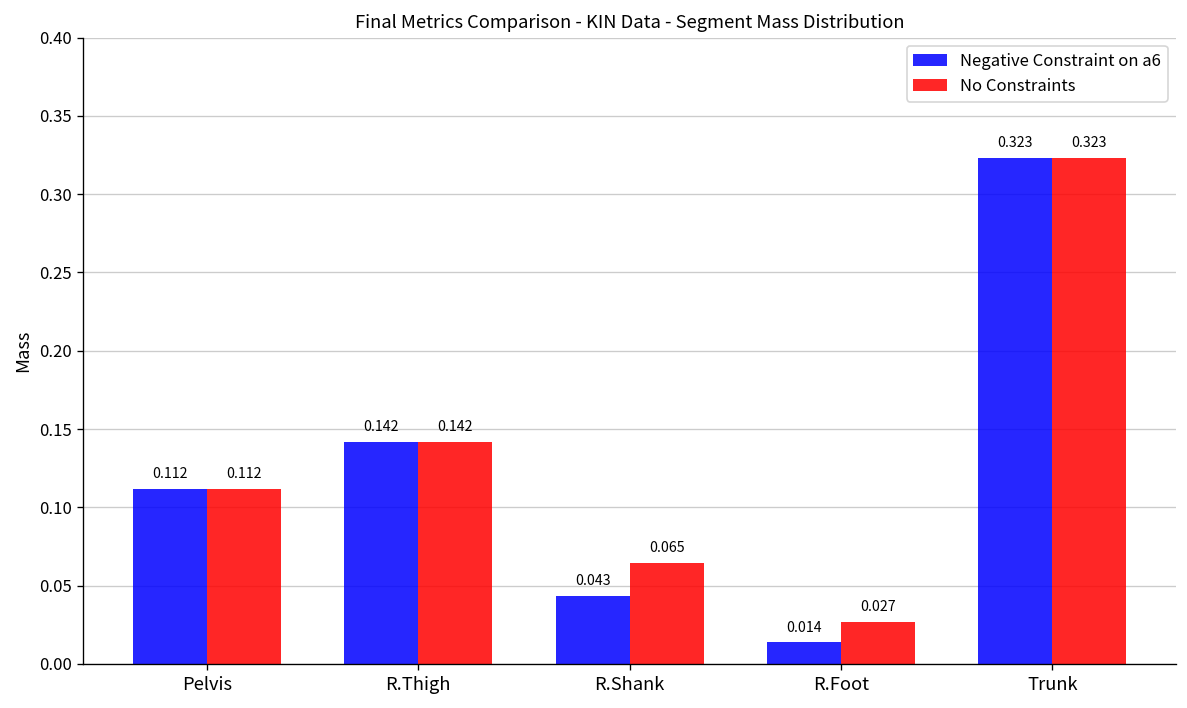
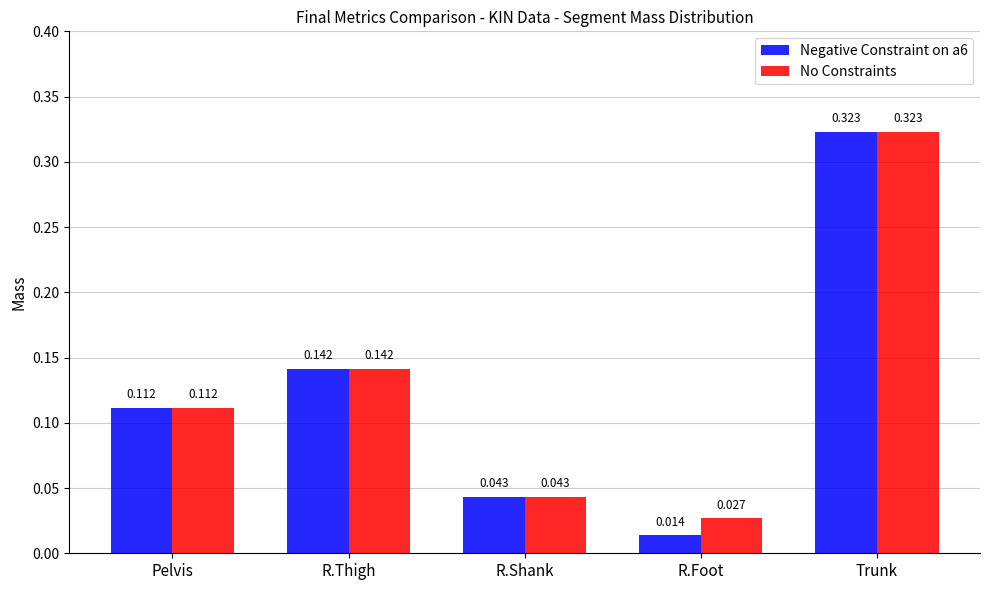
No Constraints, R.Shank: 0.065 -> 0.043
